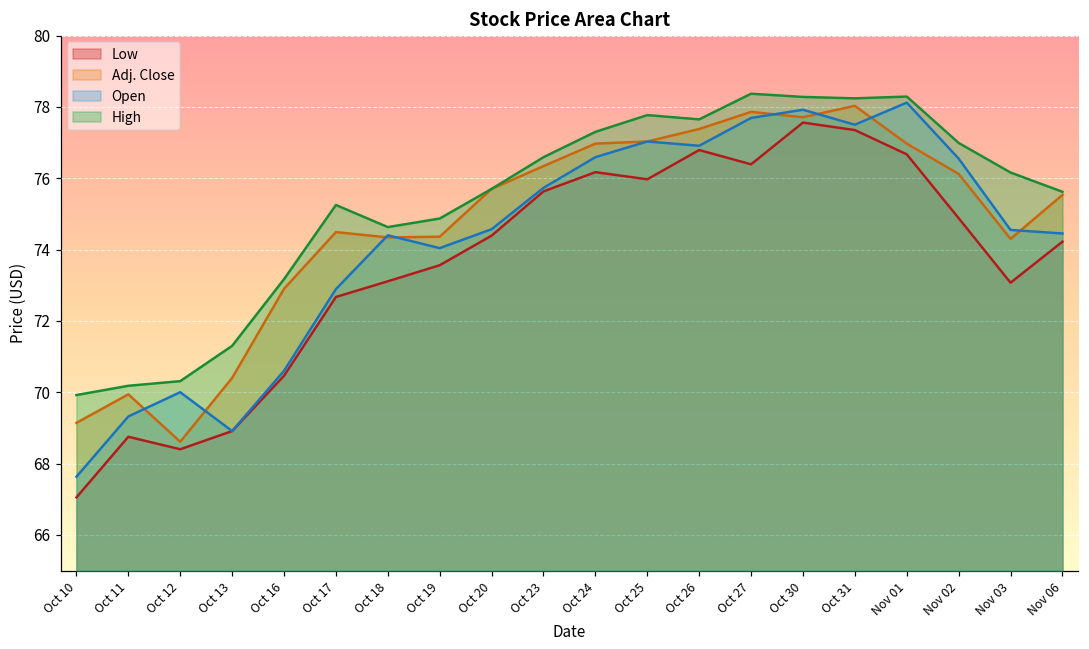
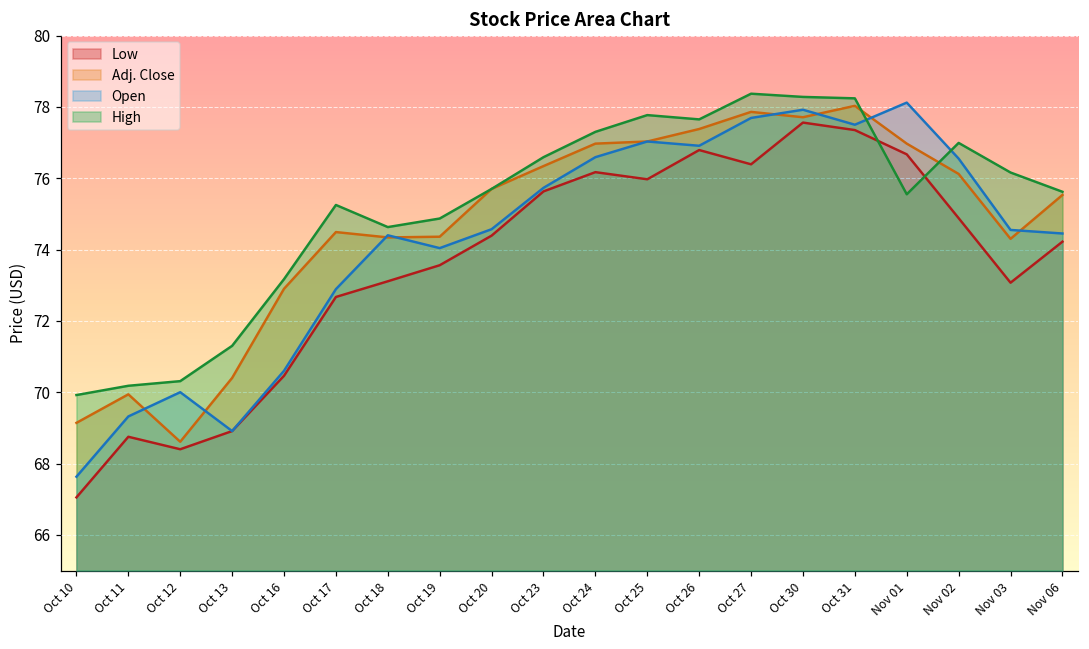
High, Nov 01: 78.3 -> 75.6
